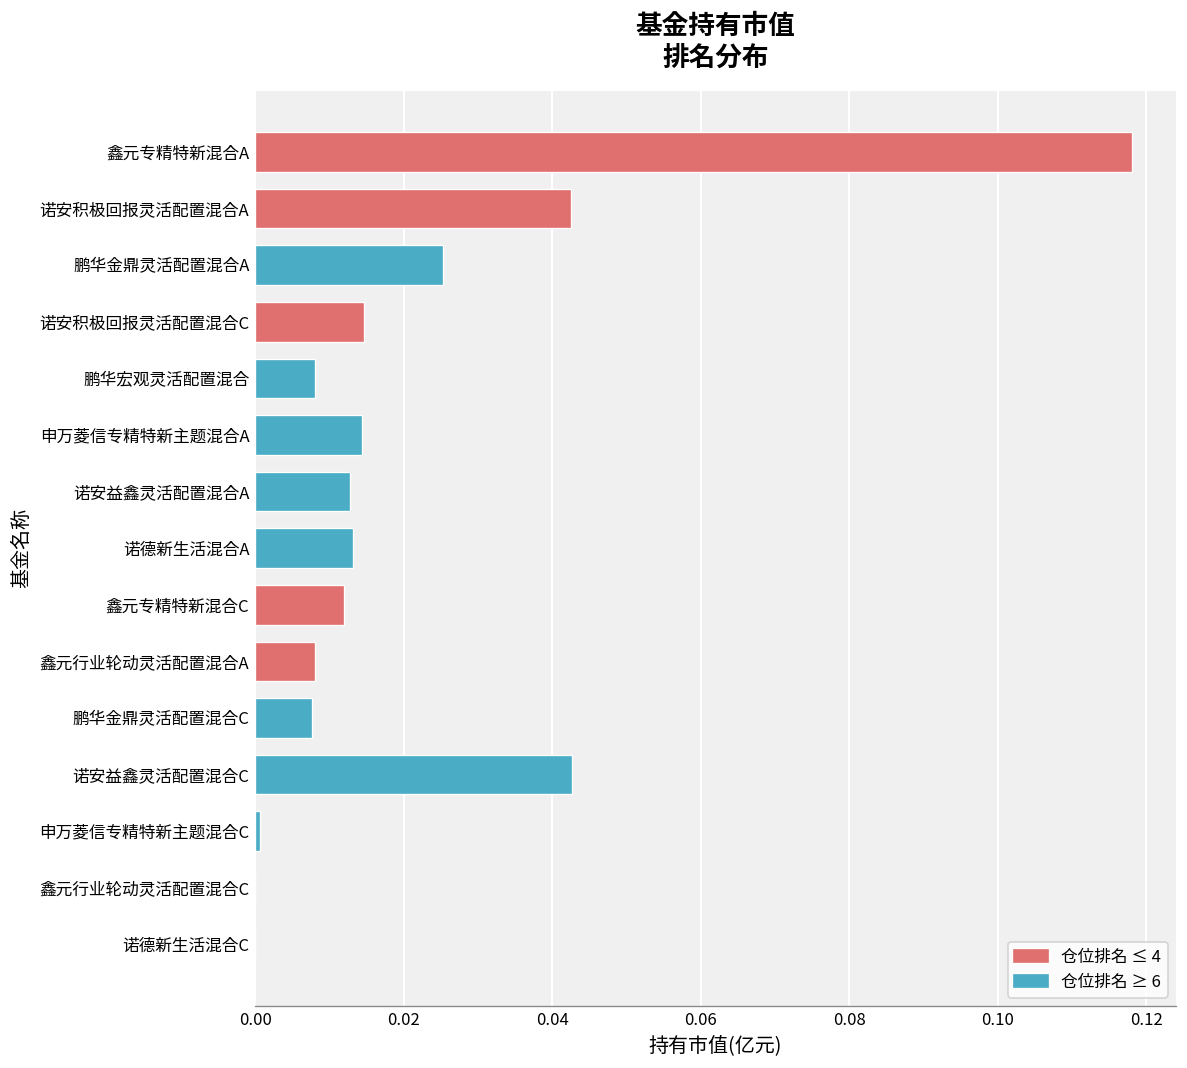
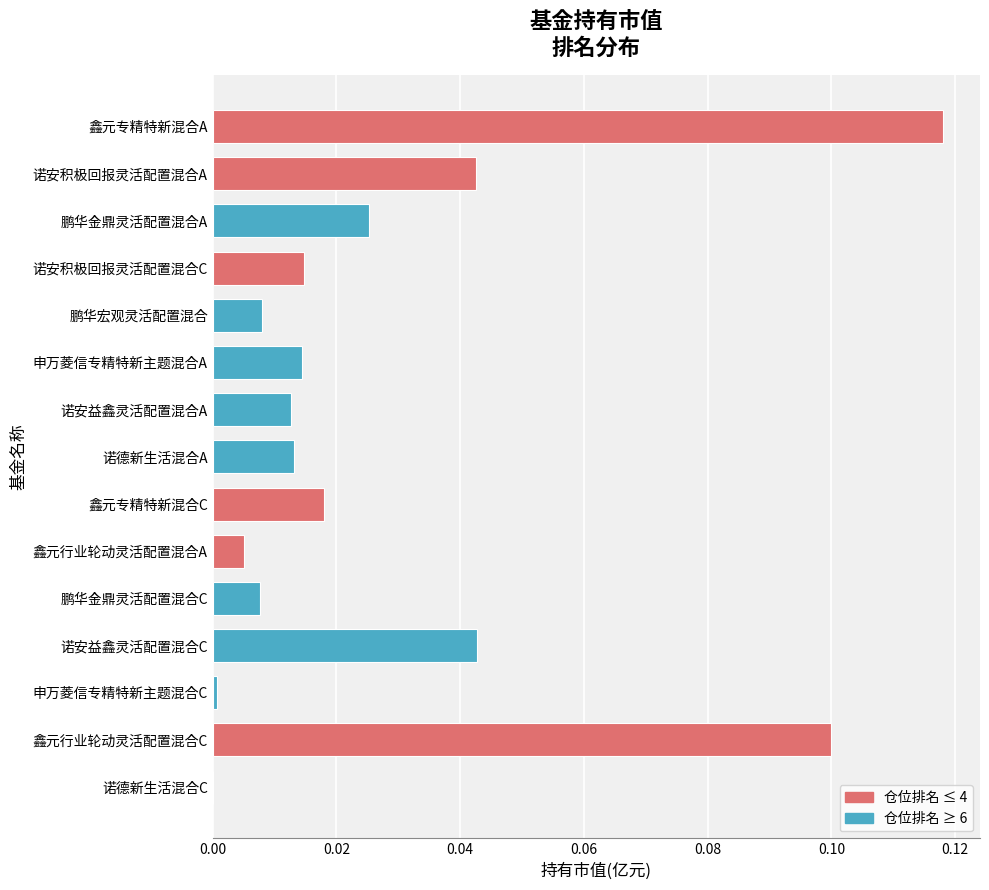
鑫元专精特新混合C: 0.012 -> 0.018
鑫元行业轮动灵活配置混合A: 0.008 -> 0.005
鑫元行业轮动灵活配置混合C: 0.0 -> 0.1
